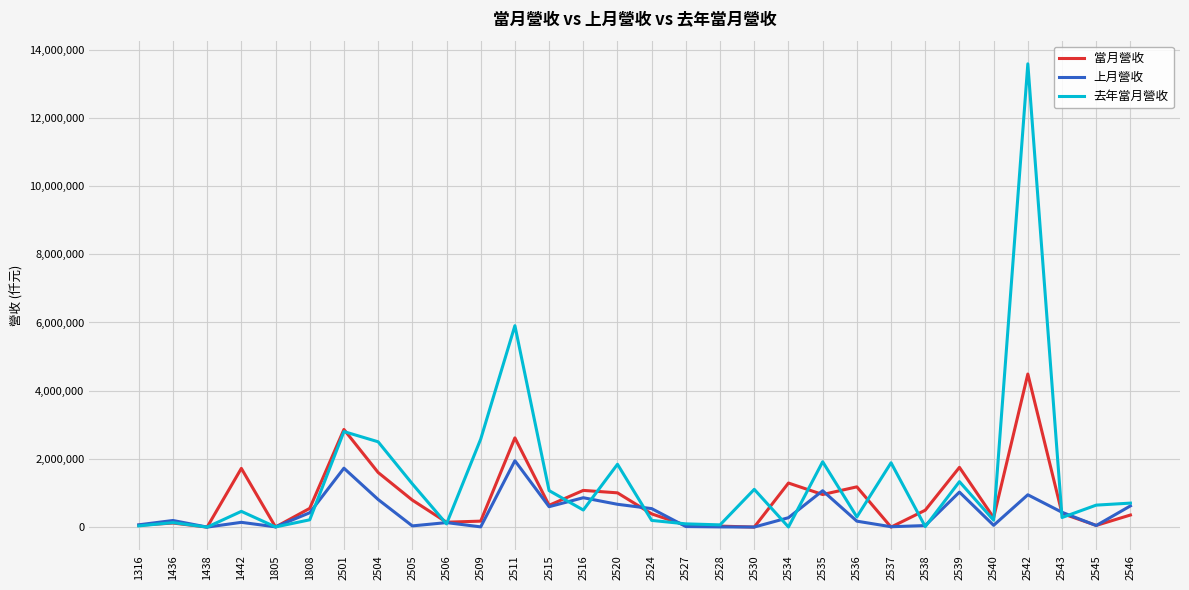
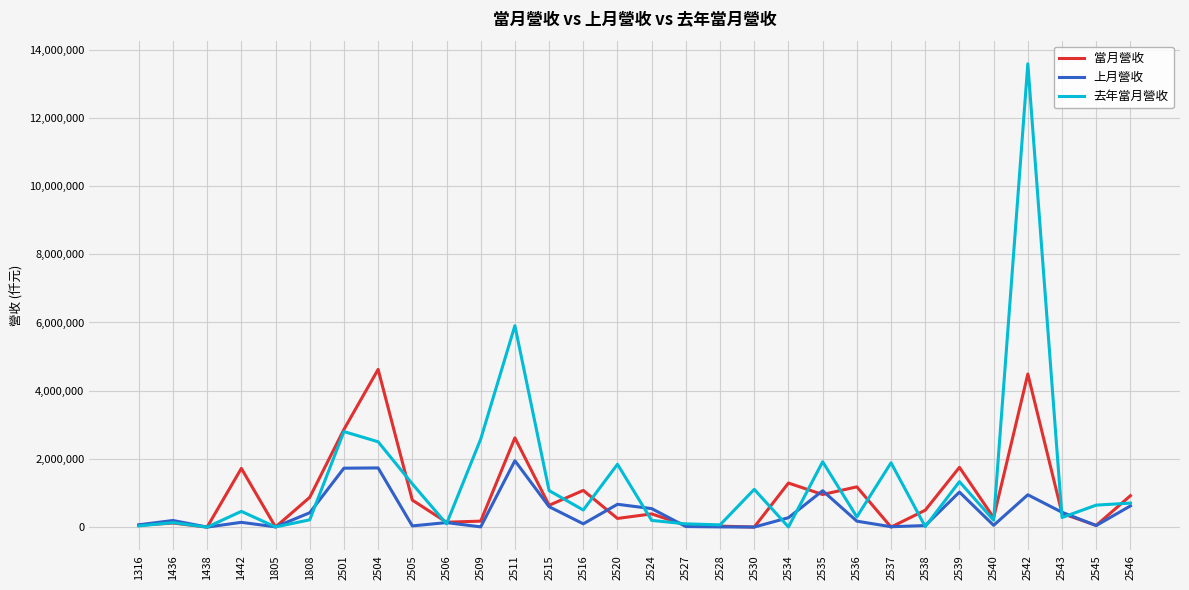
當月營收, 1808: 500,000 -> 900,000
當月營收, 2504: 1,600,000 -> 4,600,000
上月營收, 2504: 800,000 -> 1,700,000
上月營收, 2516: 900,000 -> 100,000
當月營收, 2520: 1,000,000 -> 300,000
當月營收, 2546: 400,000 -> 900,000
